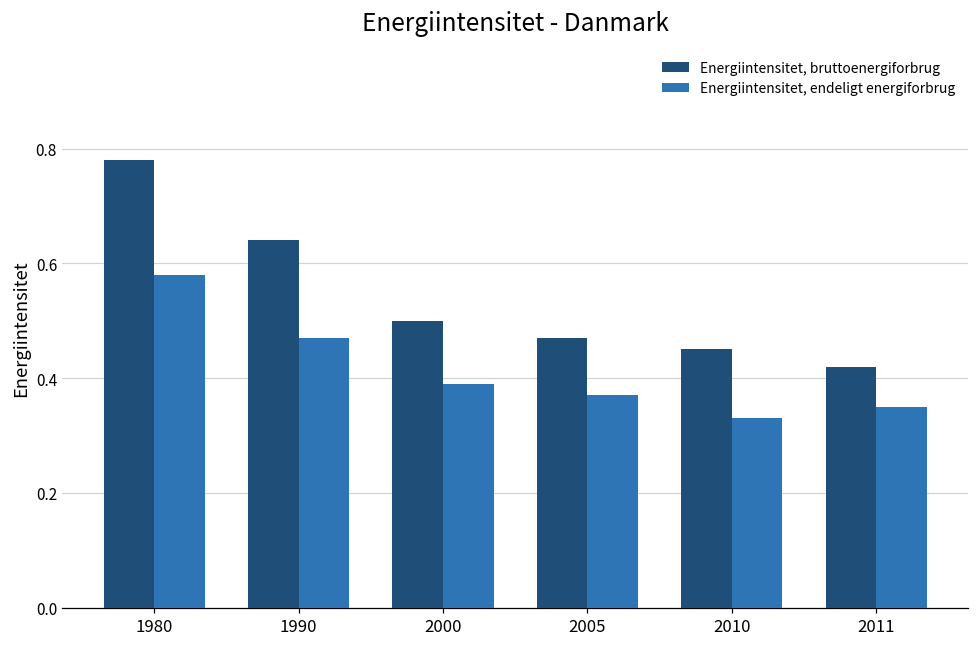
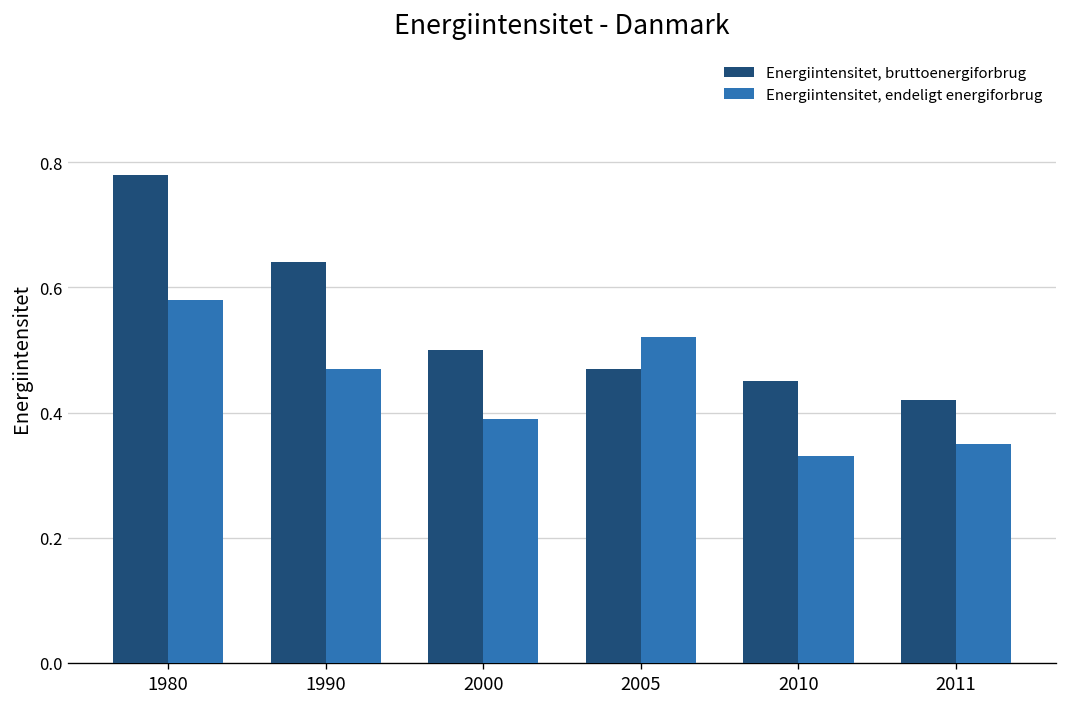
Energiintensitet, endeligt energiforbrug, 2005: 0.37 -> 0.52
